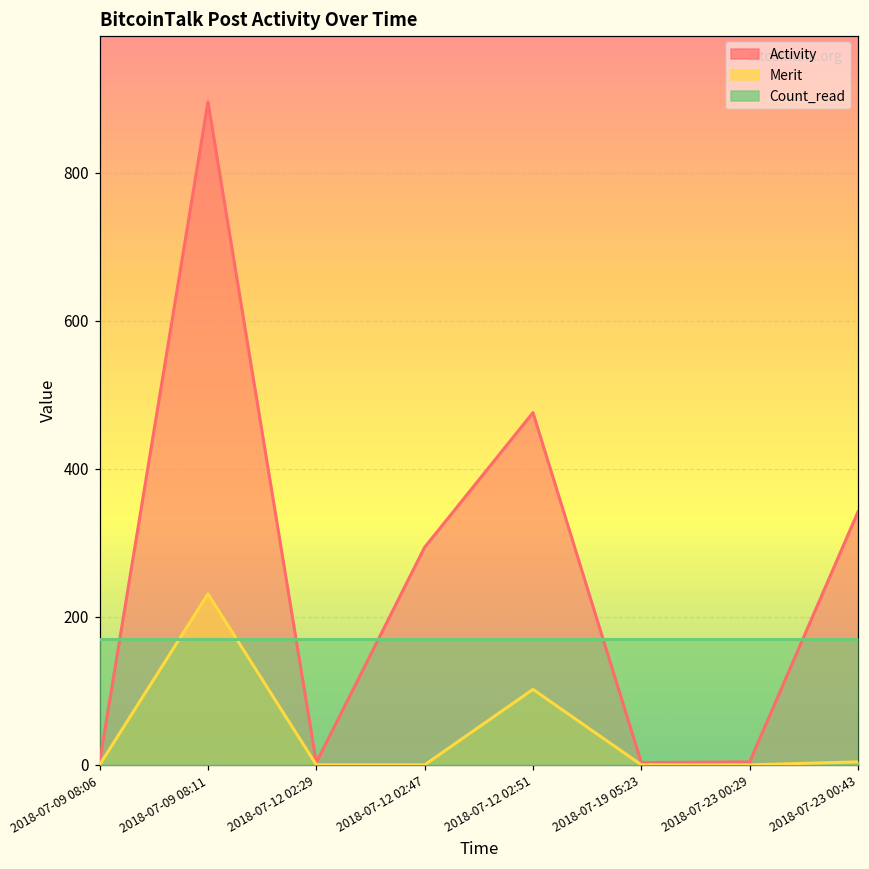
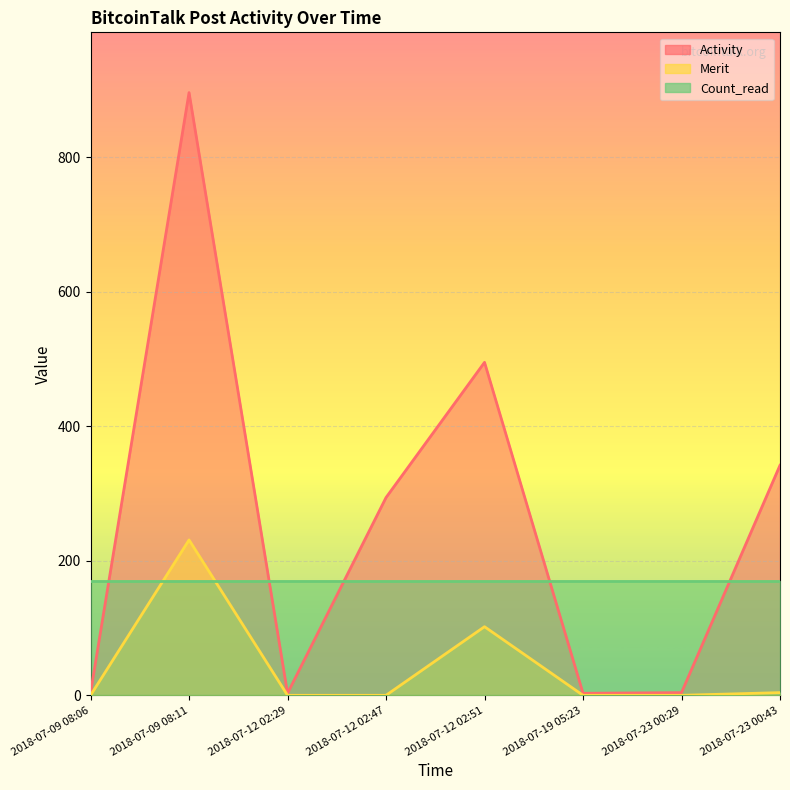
Activity, 2018-07-12 02:51: 480 -> 500
